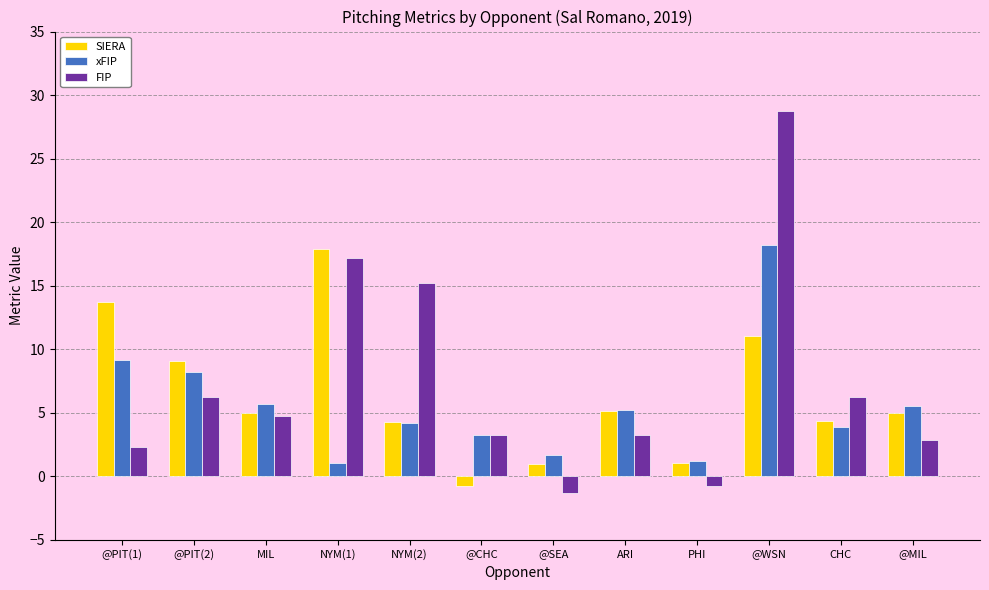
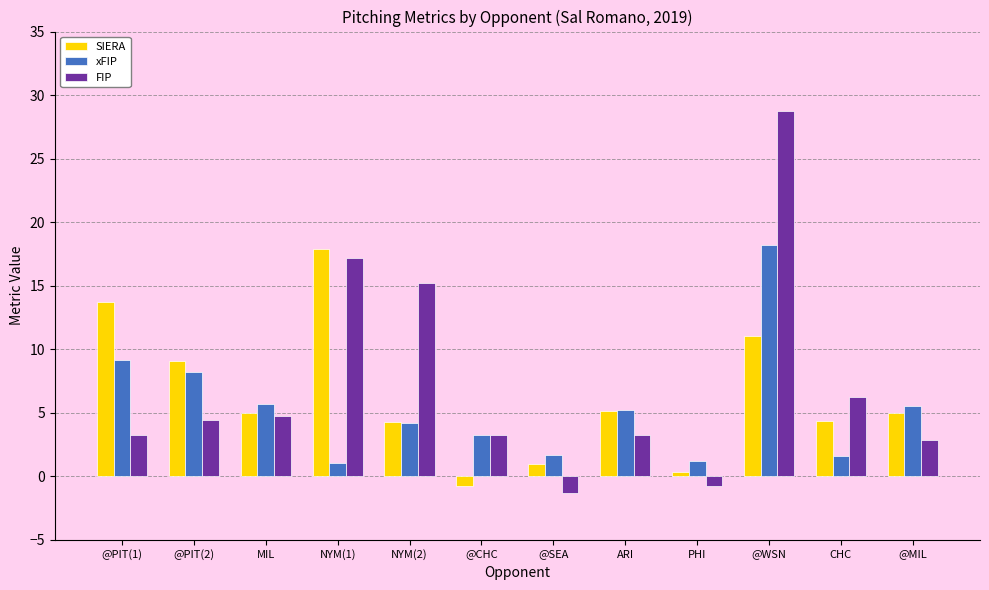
FIP, @PIT(1): 2.3 -> 3.2
FIP, @PIT(2): 6.2 -> 4.4
SIERA, PHI: 1.0 -> 0.4
xFIP, CHC: 3.9 -> 1.6
